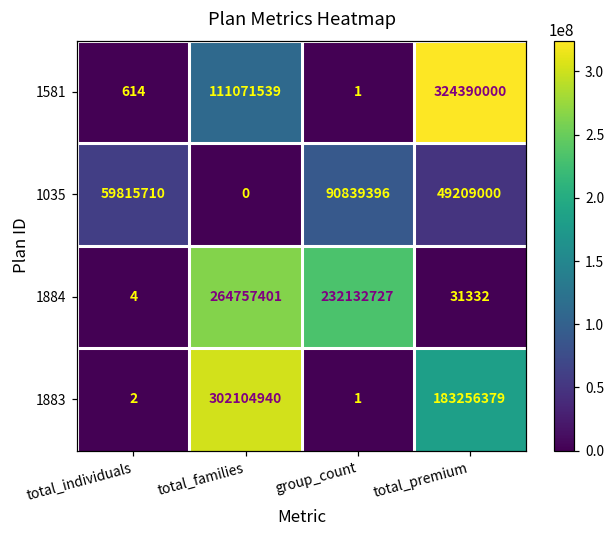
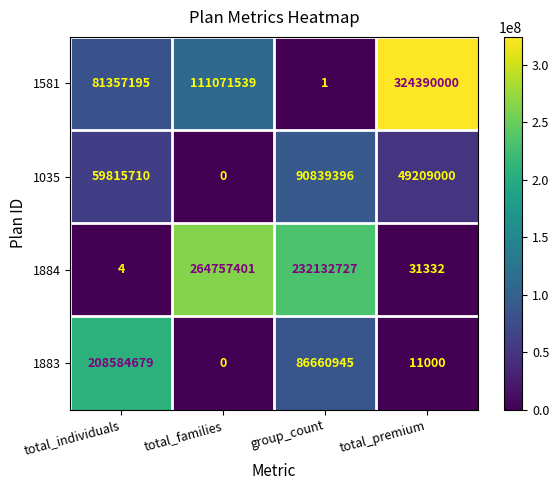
1581, total_individuals: 614 -> 81357195
1883, total_individuals: 2 -> 208584679
1883, total_families: 302104940 -> 0
1883, group_count: 1 -> 86660945
1883, total_premium: 183256379 -> 11000
